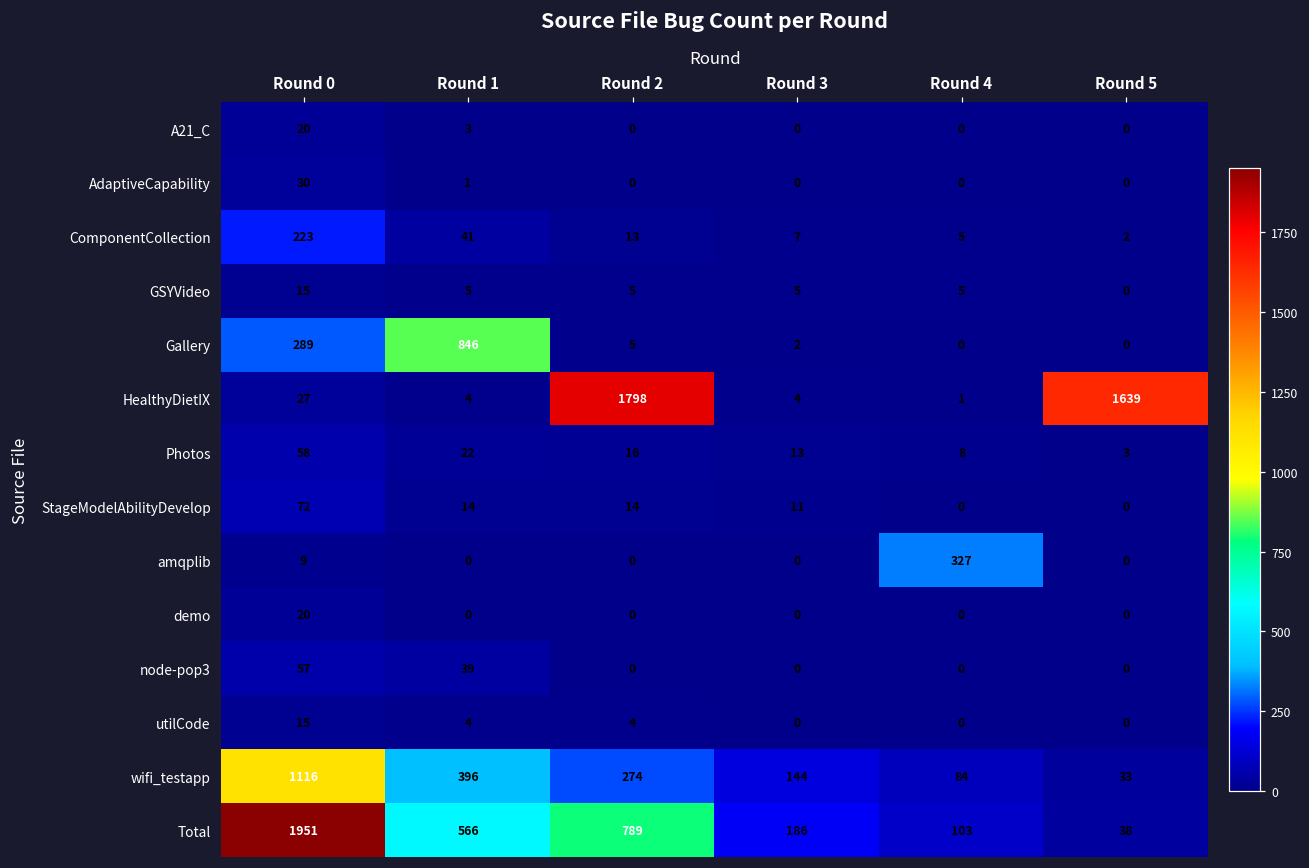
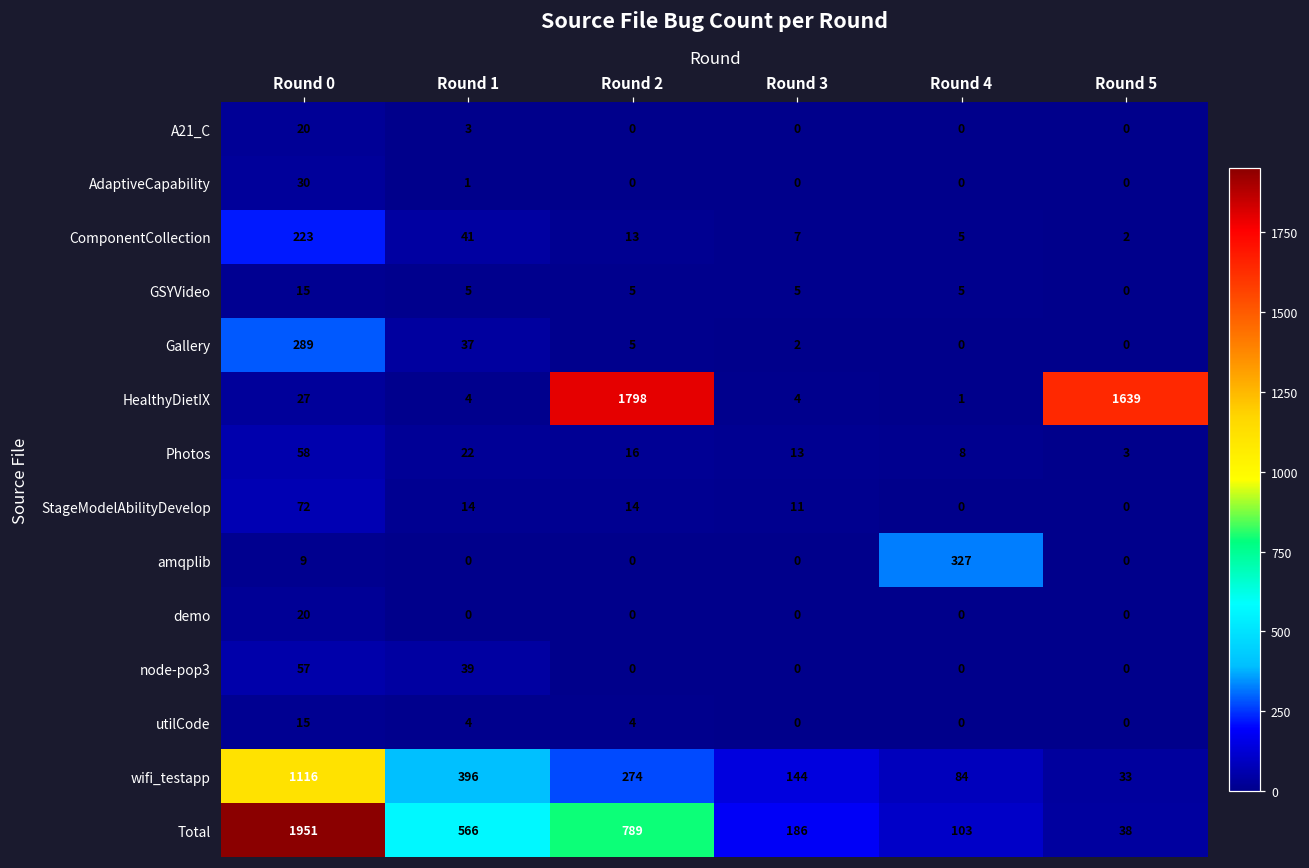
Gallery, Round 1: 846 -> 37
